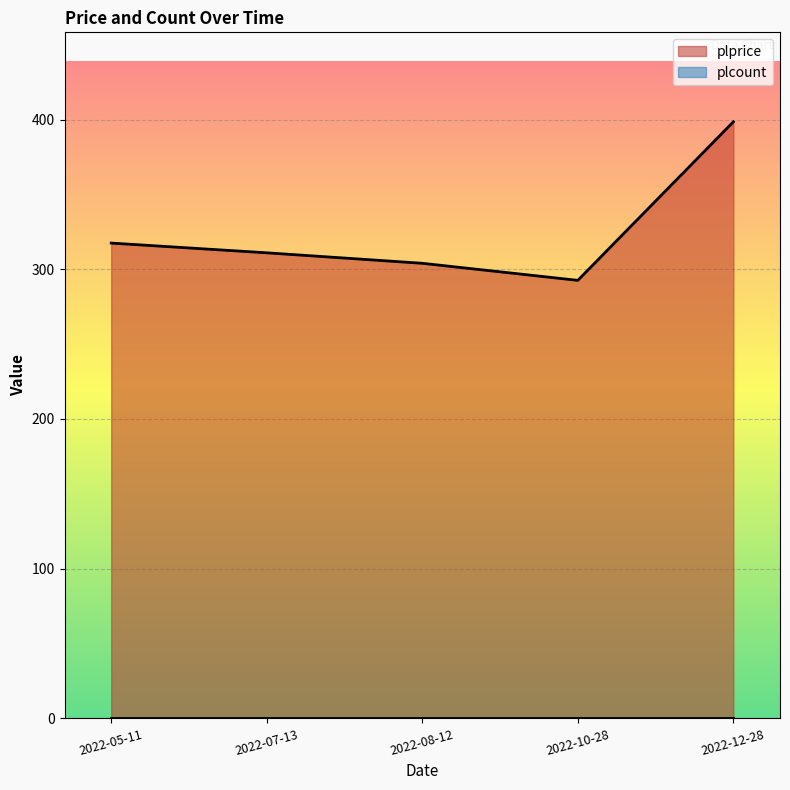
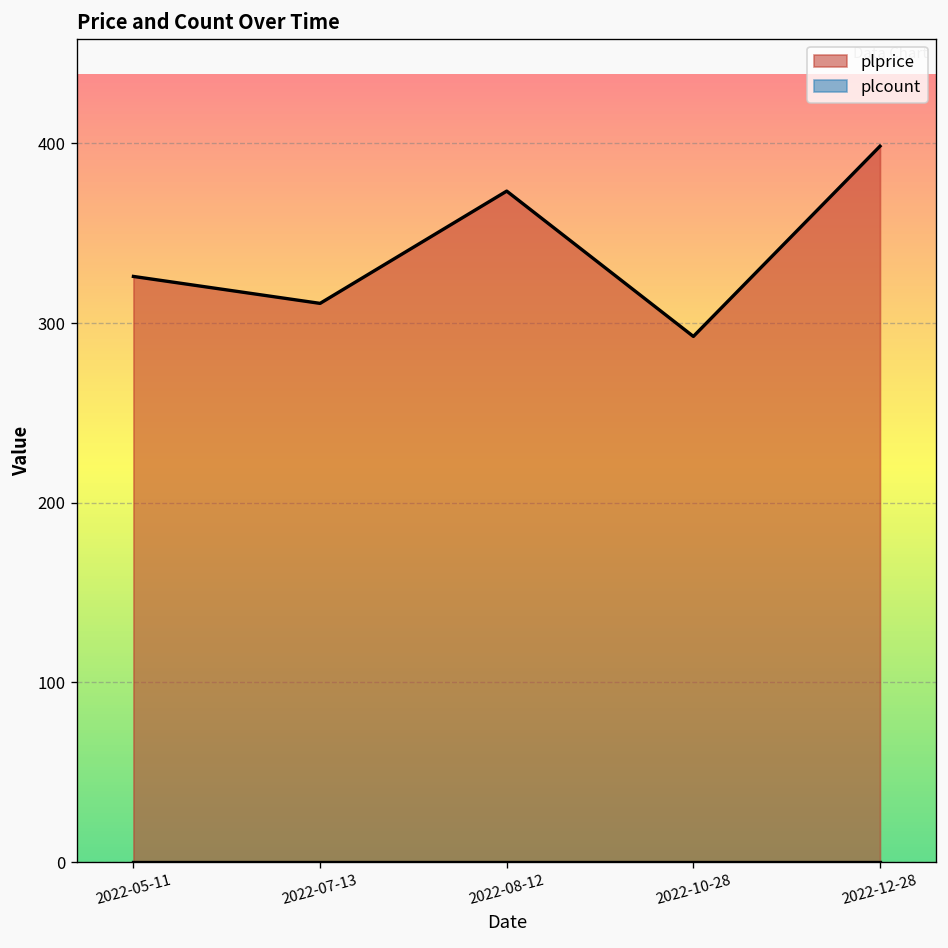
plprice, 2022-05-11: 318 -> 326
plprice, 2022-08-12: 304 -> 374
